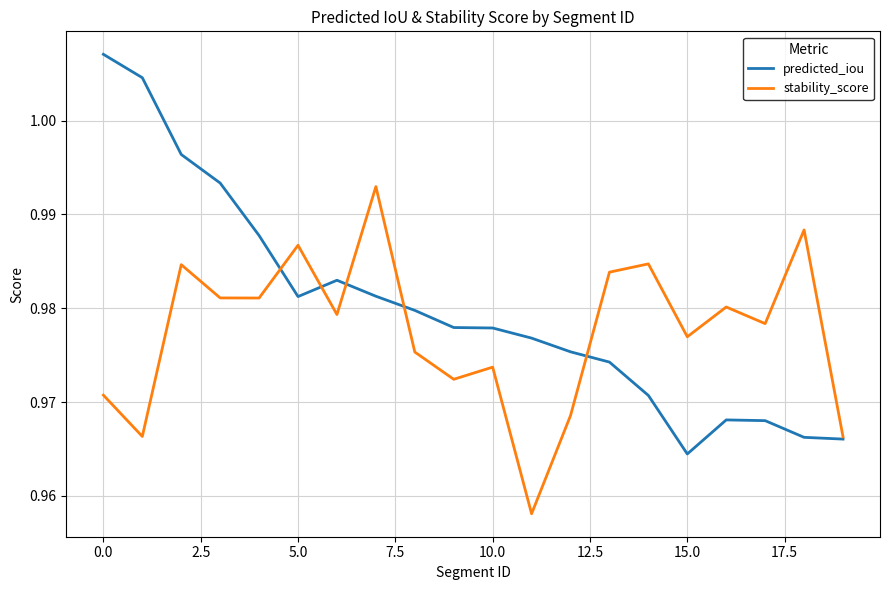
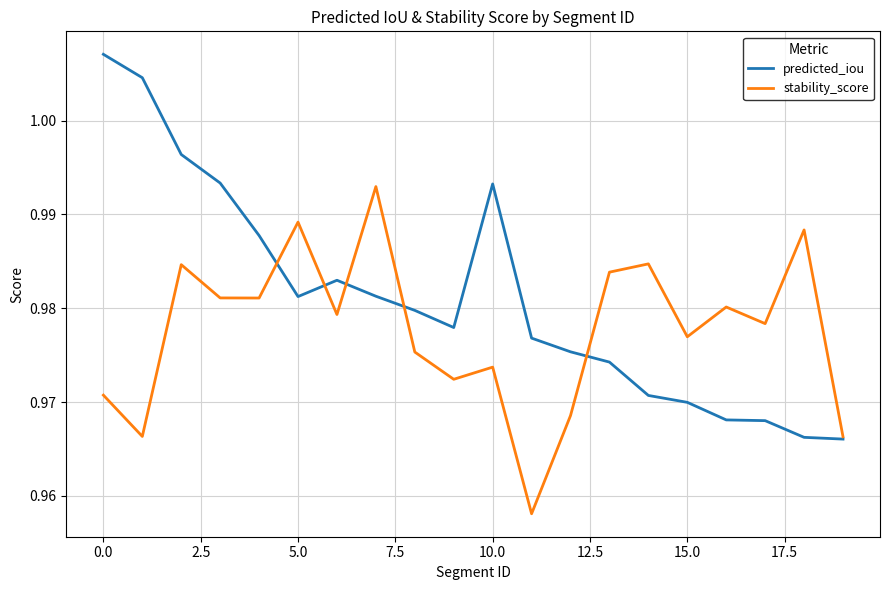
stability_score, 5.0: 0.987 -> 0.989
predicted_iou, 10.0: 0.978 -> 0.993
predicted_iou, 15.0: 0.964 -> 0.970
